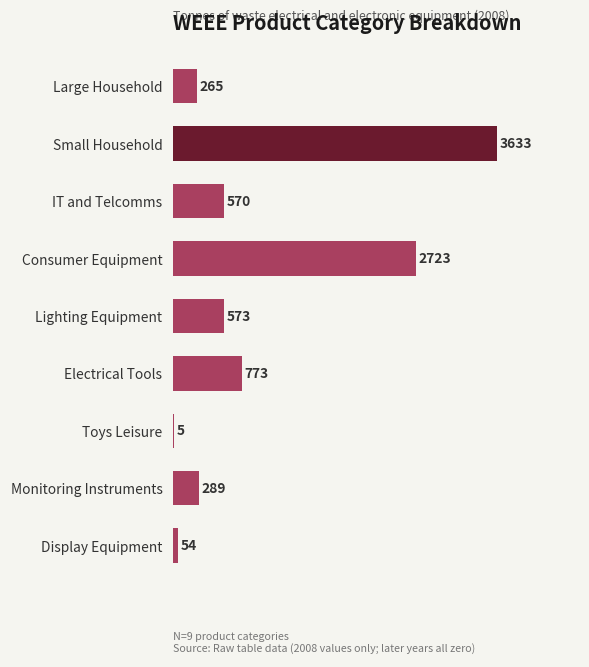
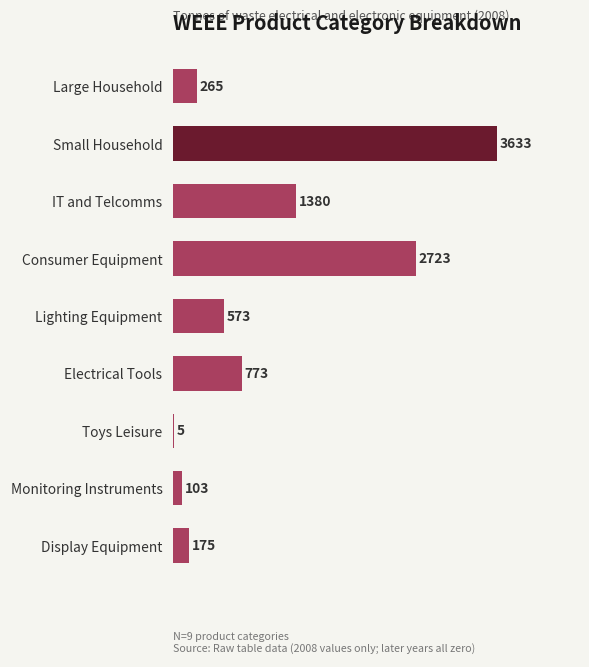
IT and Telcomms: 570 -> 1380
Monitoring Instruments: 289 -> 103
Display Equipment: 54 -> 175
